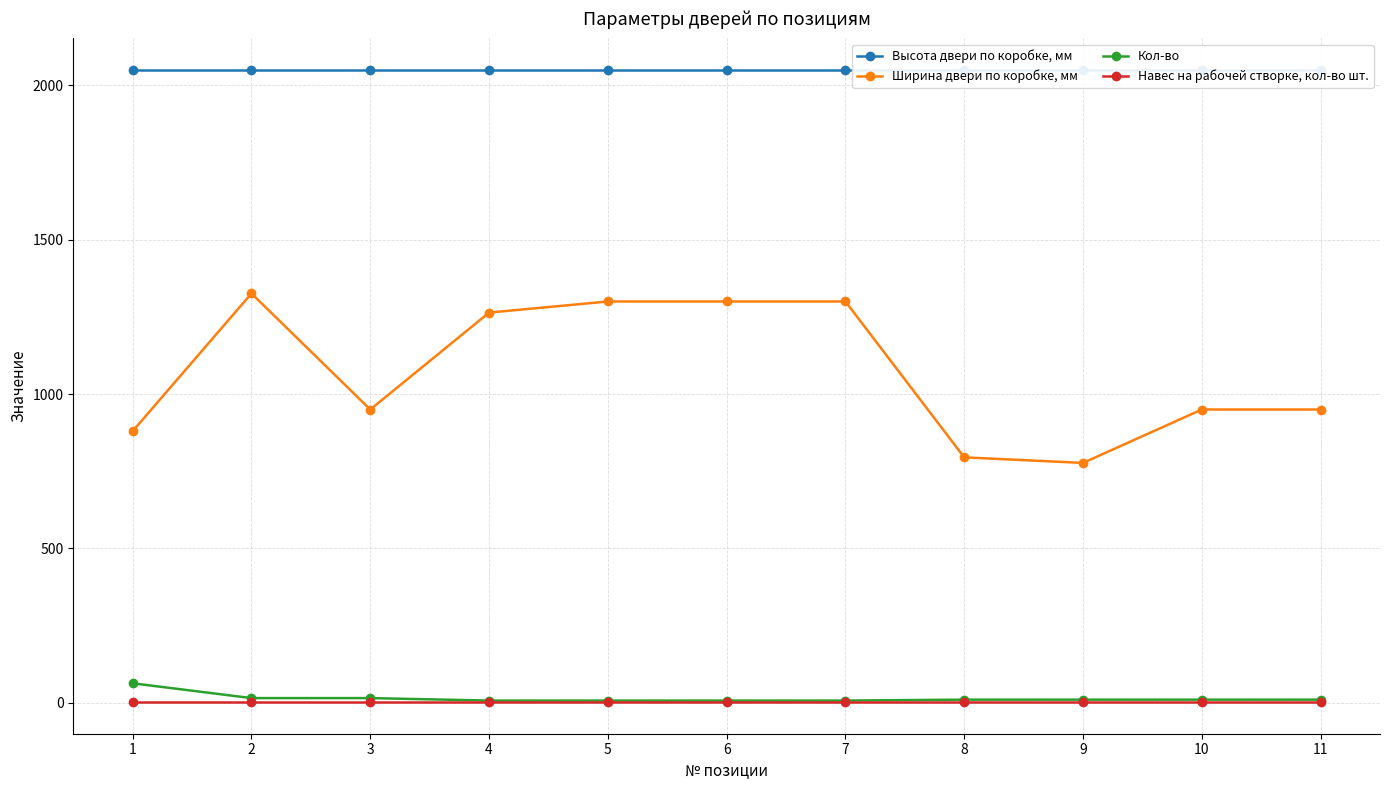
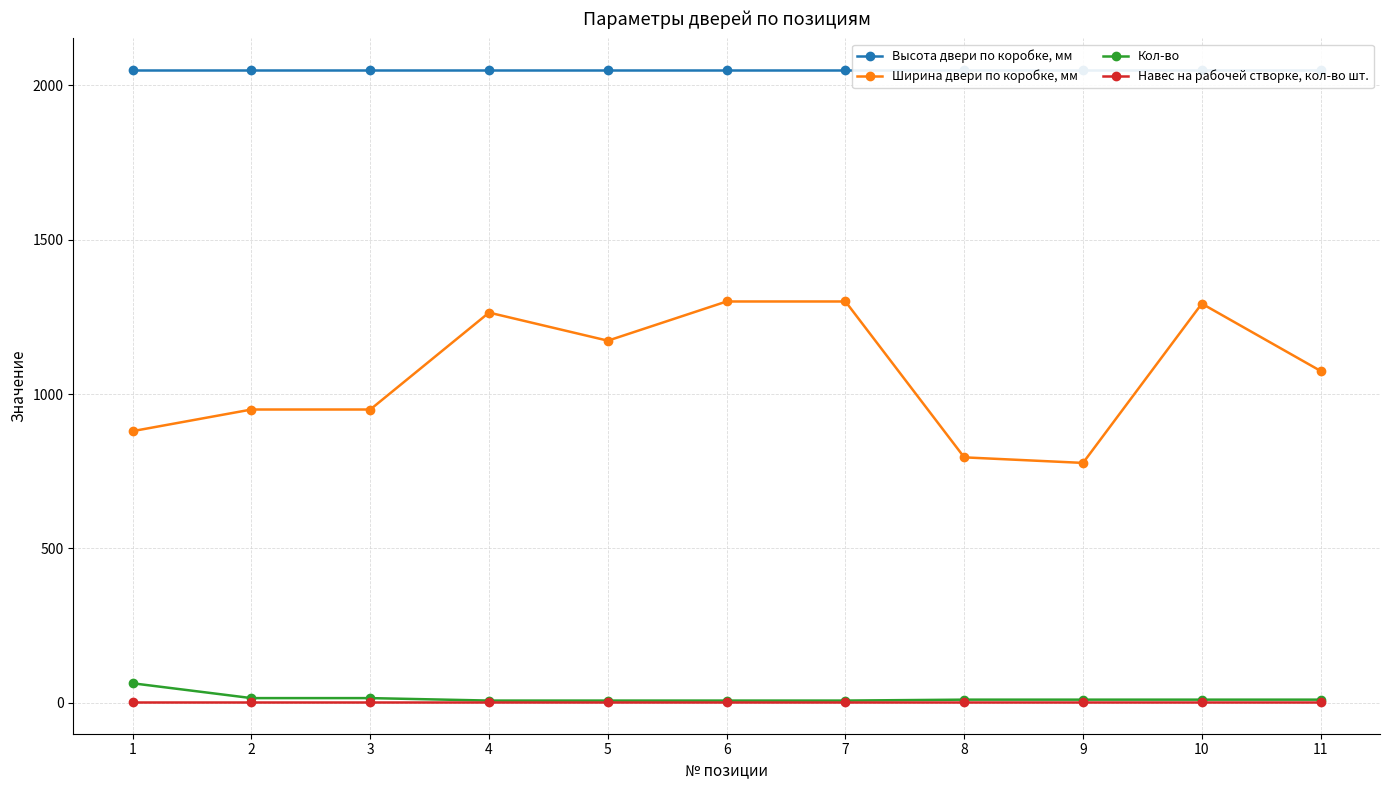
Ширина двери по коробке, мм, 2: 1330 -> 950
Ширина двери по коробке, мм, 5: 1300 -> 1170
Ширина двери по коробке, мм, 10: 950 -> 1290
Ширина двери по коробке, мм, 11: 950 -> 1080
